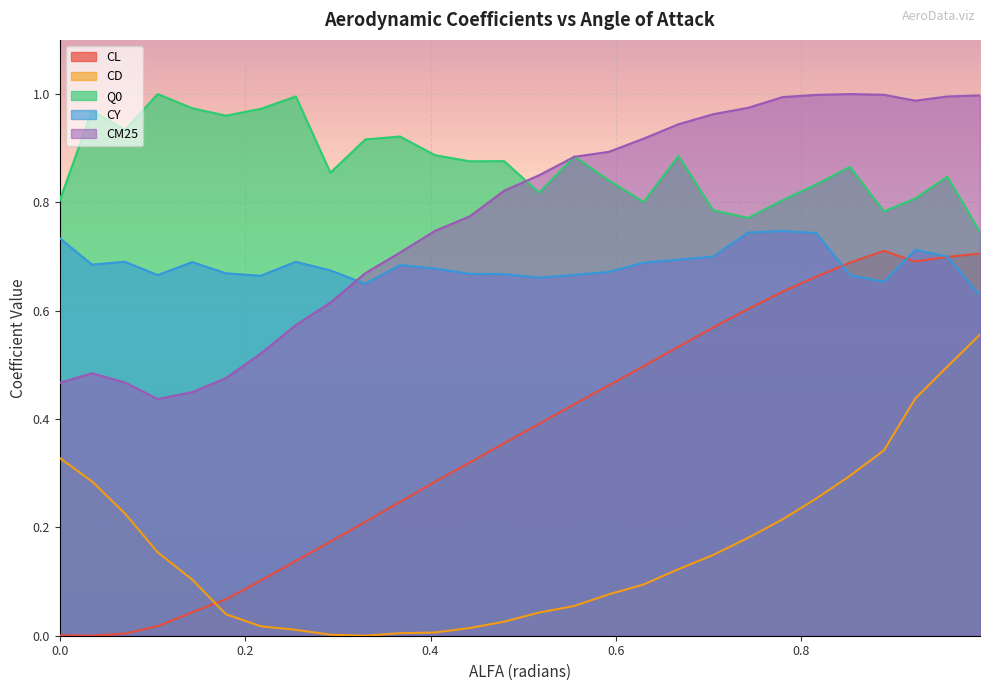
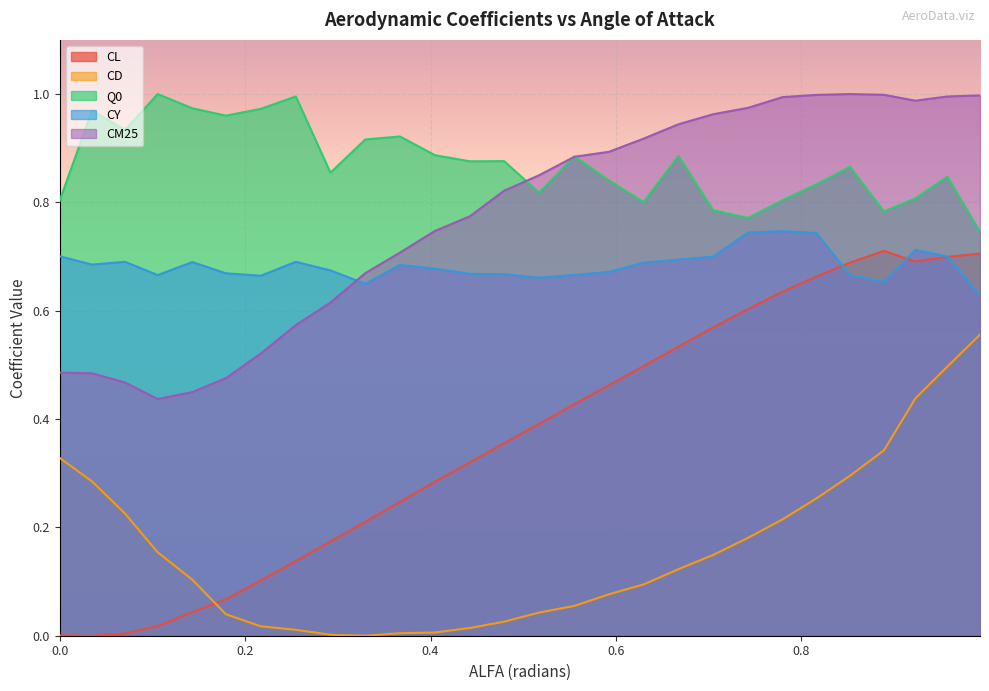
CY, 0.0: 0.73 -> 0.70
CM25, 0.0: 0.47 -> 0.49
